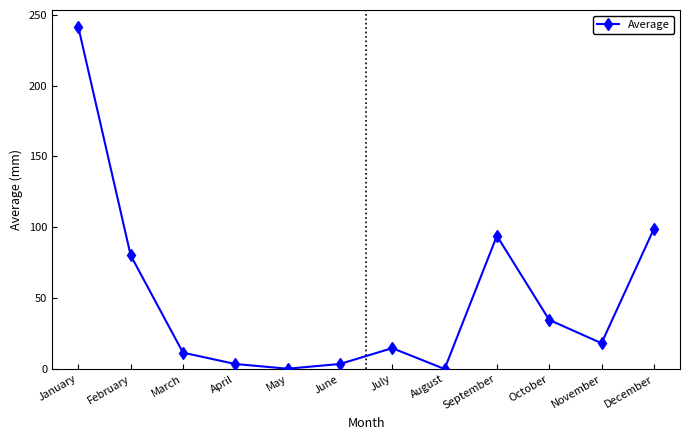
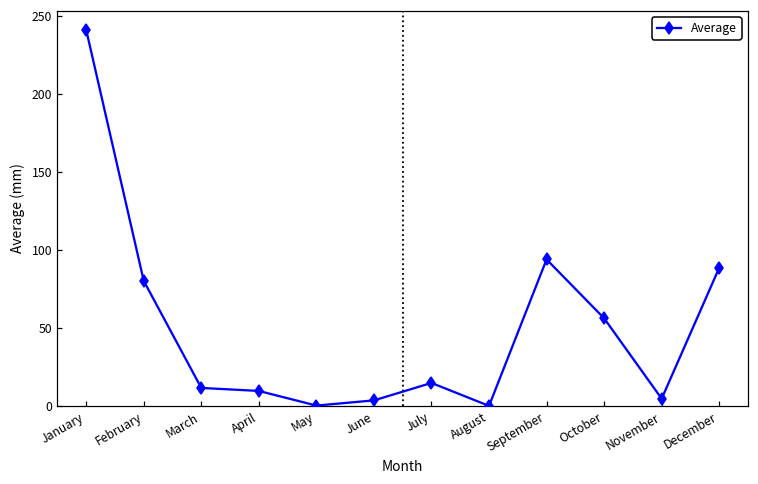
April: 4 -> 10
October: 35 -> 56
November: 18 -> 5
December: 99 -> 89
